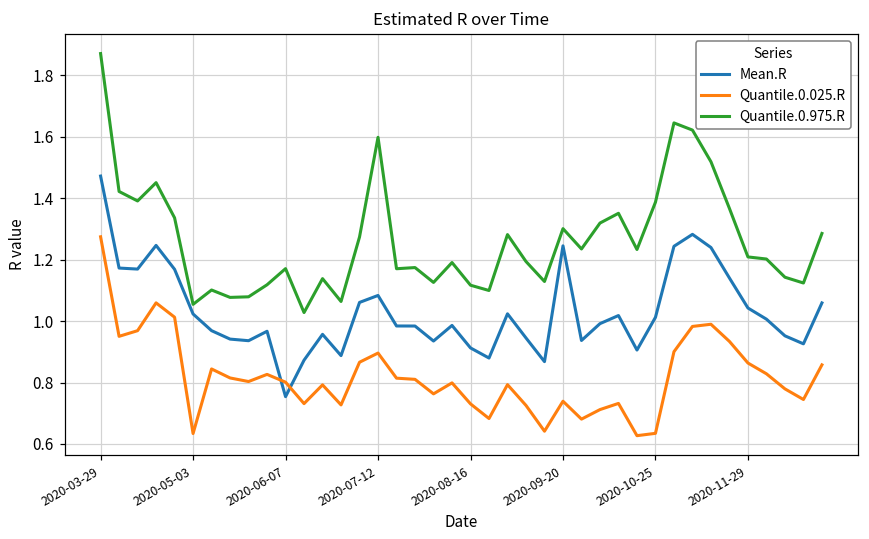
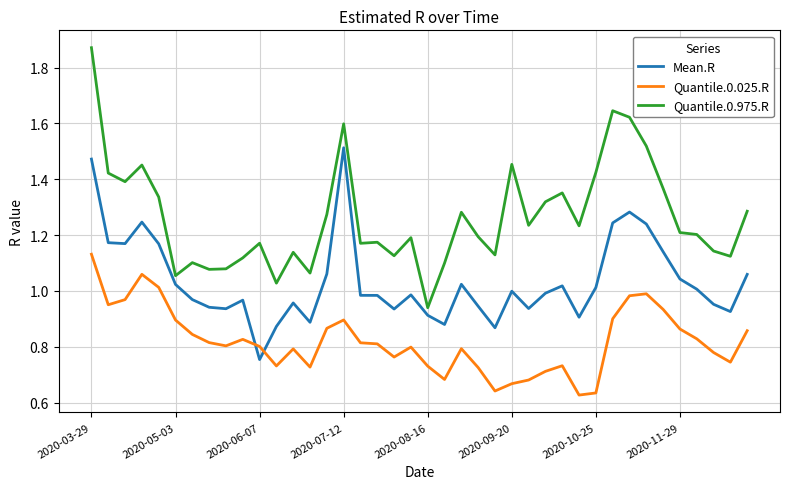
Quantile.0.025.R, 2020-03-29: 1.27 -> 1.13
Quantile.0.025.R, 2020-05-03: 0.63 -> 0.90
Mean.R, 2020-07-12: 1.08 -> 1.51
Quantile.0.975.R, 2020-08-16: 1.12 -> 0.94
Mean.R, 2020-09-20: 1.25 -> 1.00
Quantile.0.025.R, 2020-09-20: 0.74 -> 0.67
Quantile.0.975.R, 2020-09-20: 1.30 -> 1.45
Quantile.0.975.R, 2020-10-25: 1.39 -> 1.42
